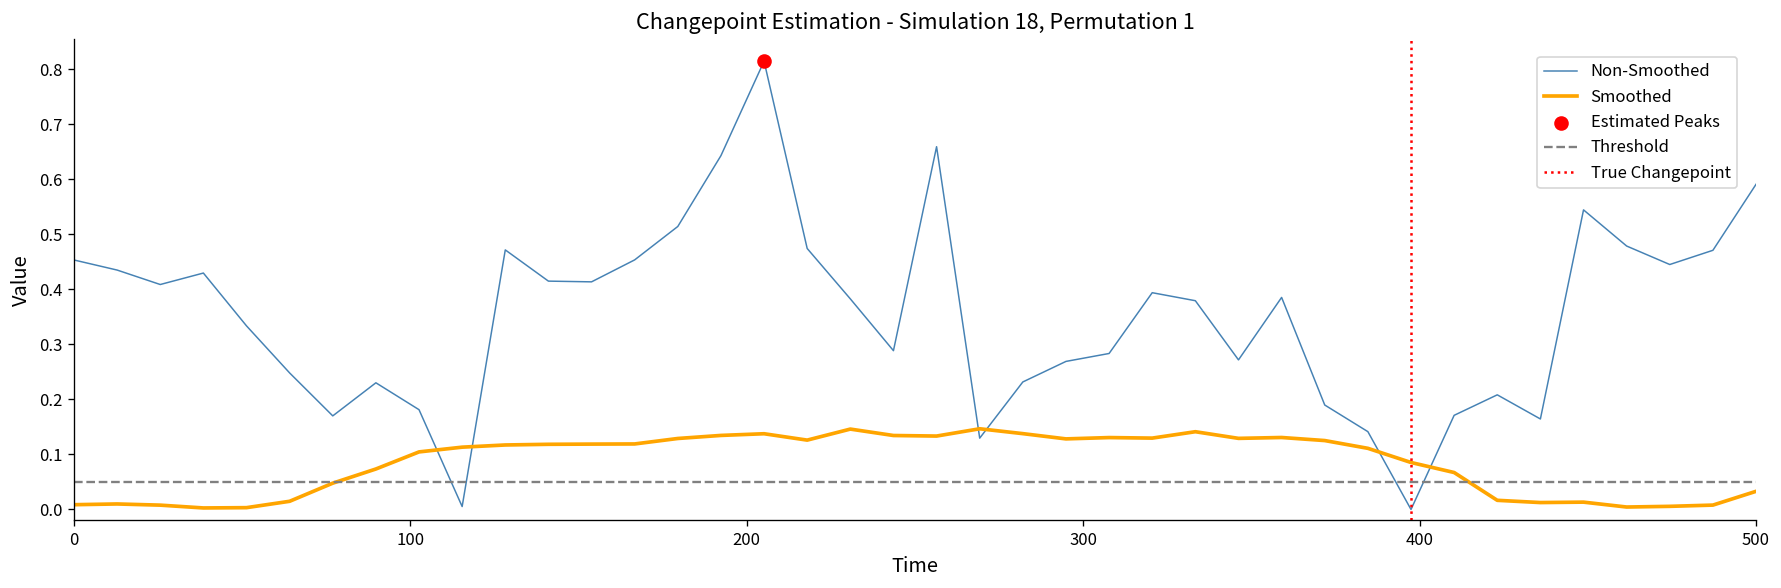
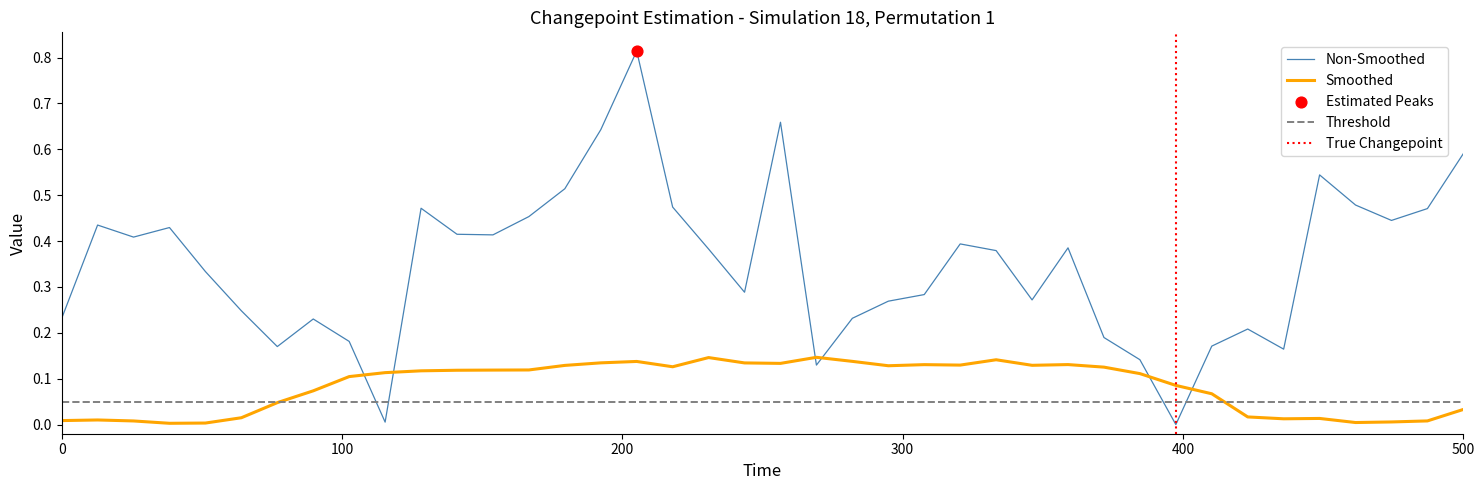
Non-Smoothed, 0: 0.45 -> 0.23
